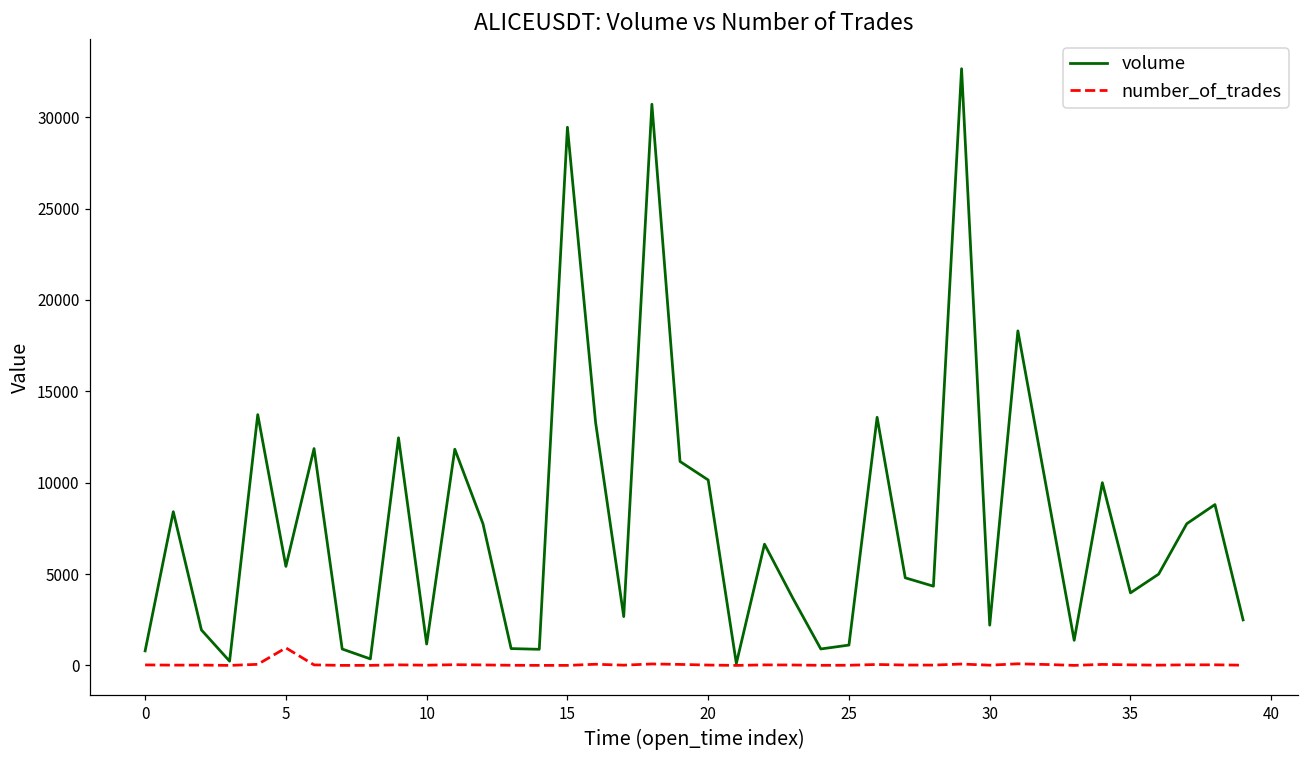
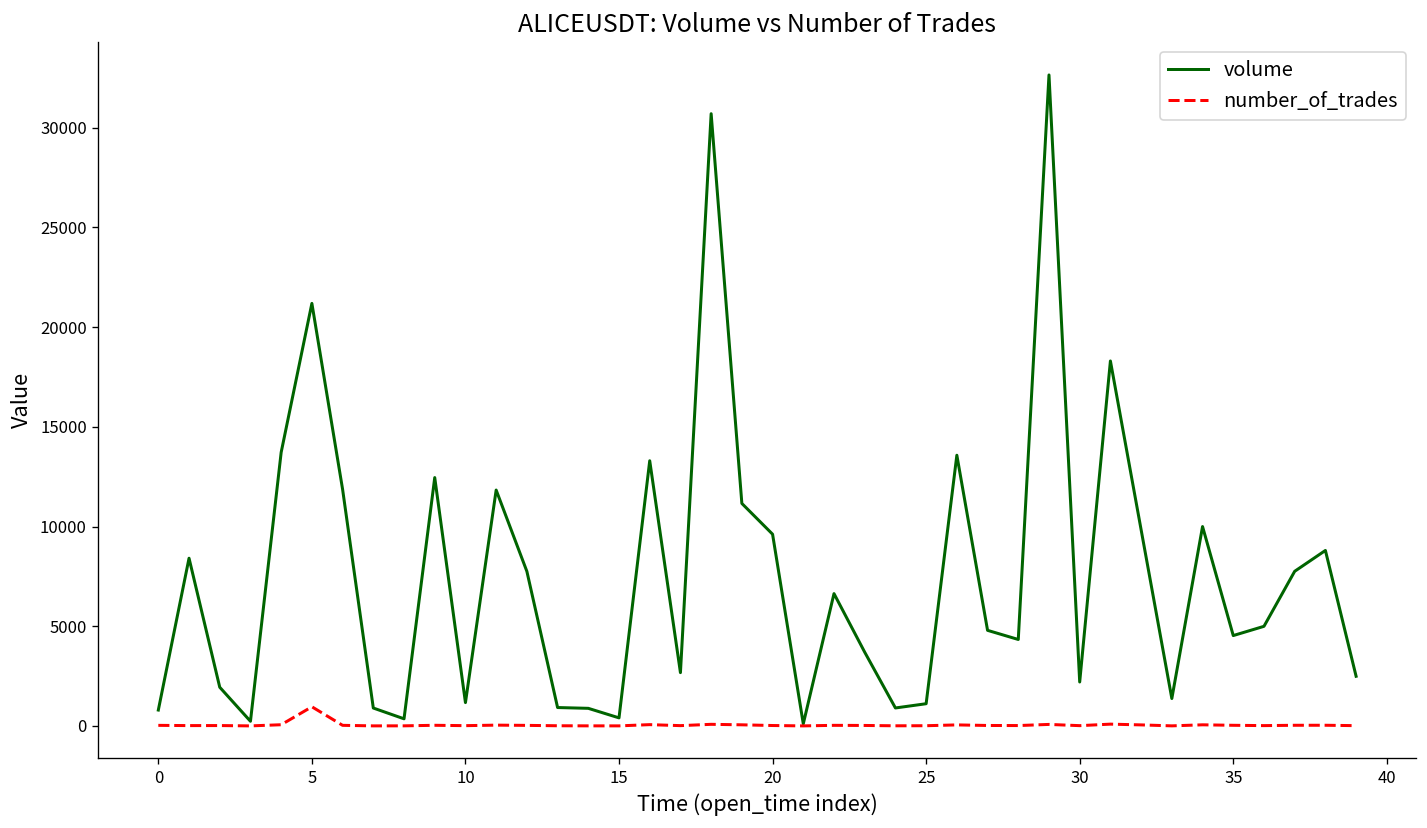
volume, 5: 5400 -> 21200
volume, 15: 29400 -> 400
volume, 20: 10100 -> 9600
volume, 35: 4000 -> 4500
